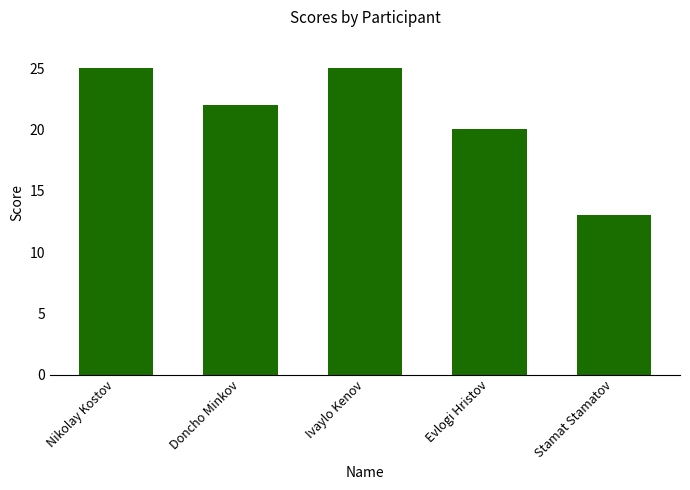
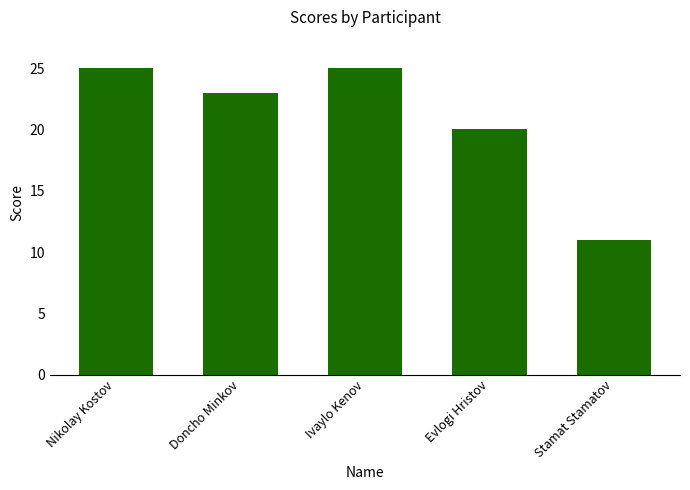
Doncho Minkov: 22 -> 23
Stamat Stamatov: 13 -> 11
